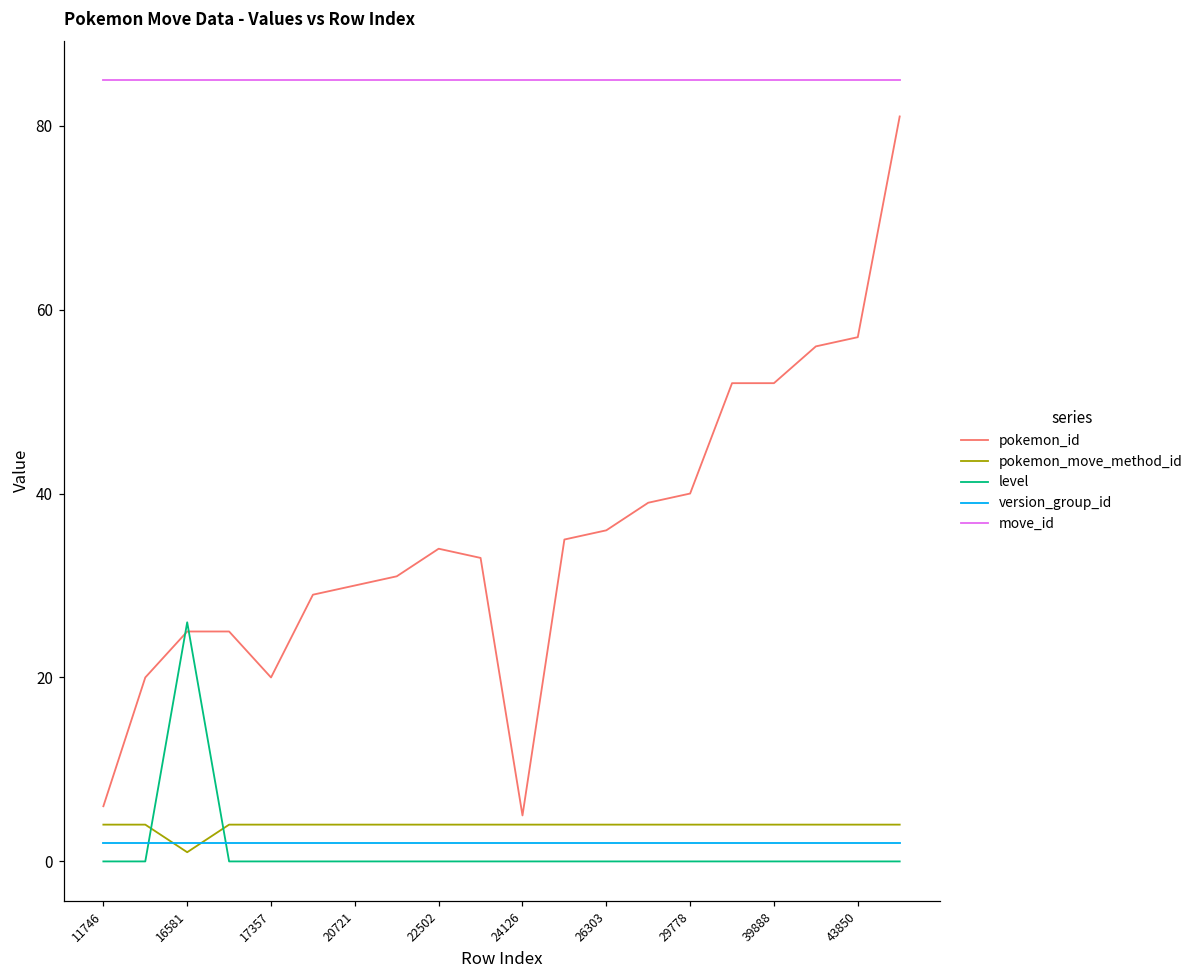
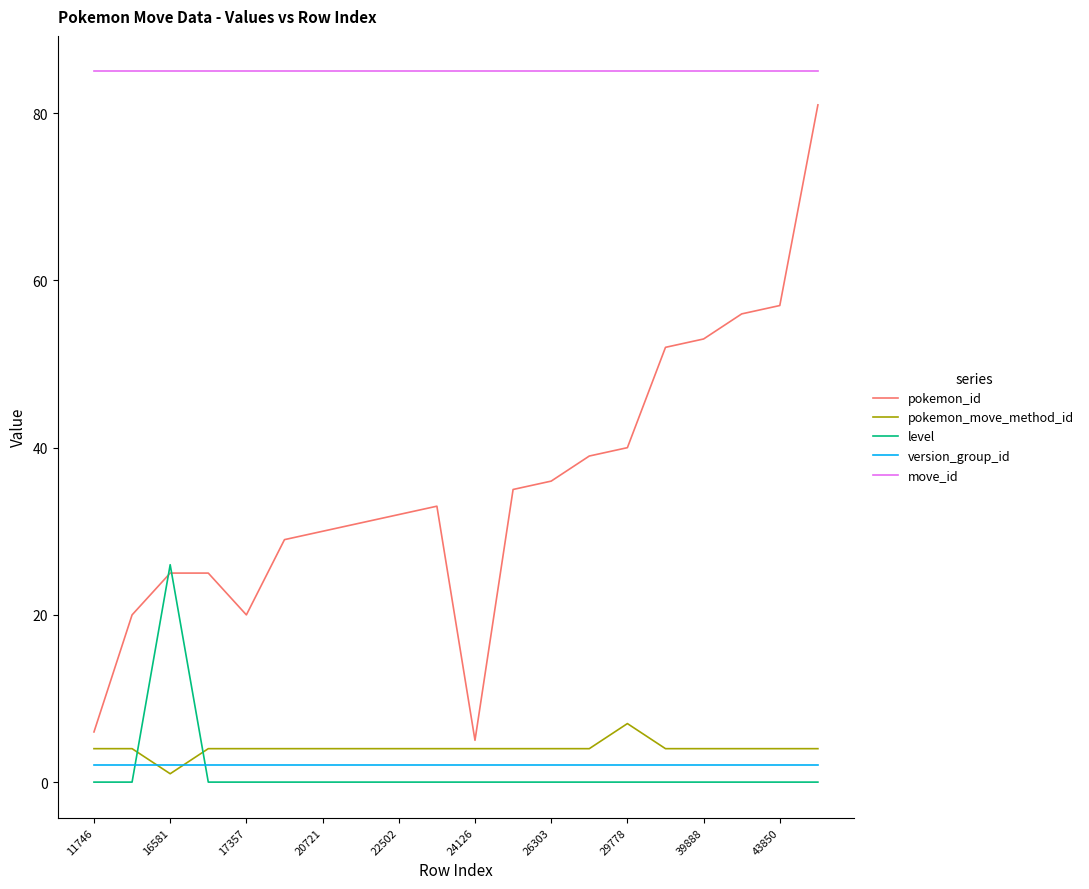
pokemon_id, 22502: 34 -> 32
pokemon_move_method_id, 29778: 4 -> 7
pokemon_id, 39888: 52 -> 53
